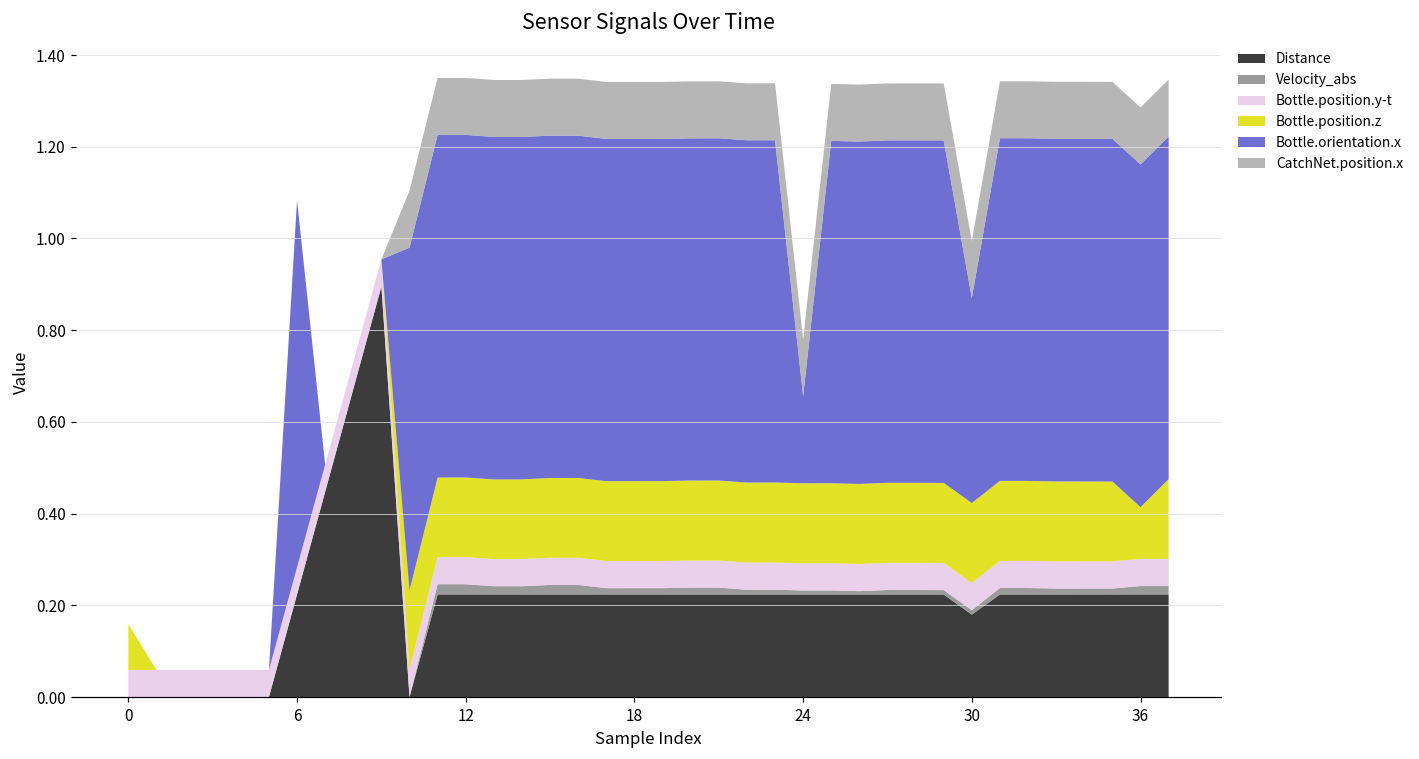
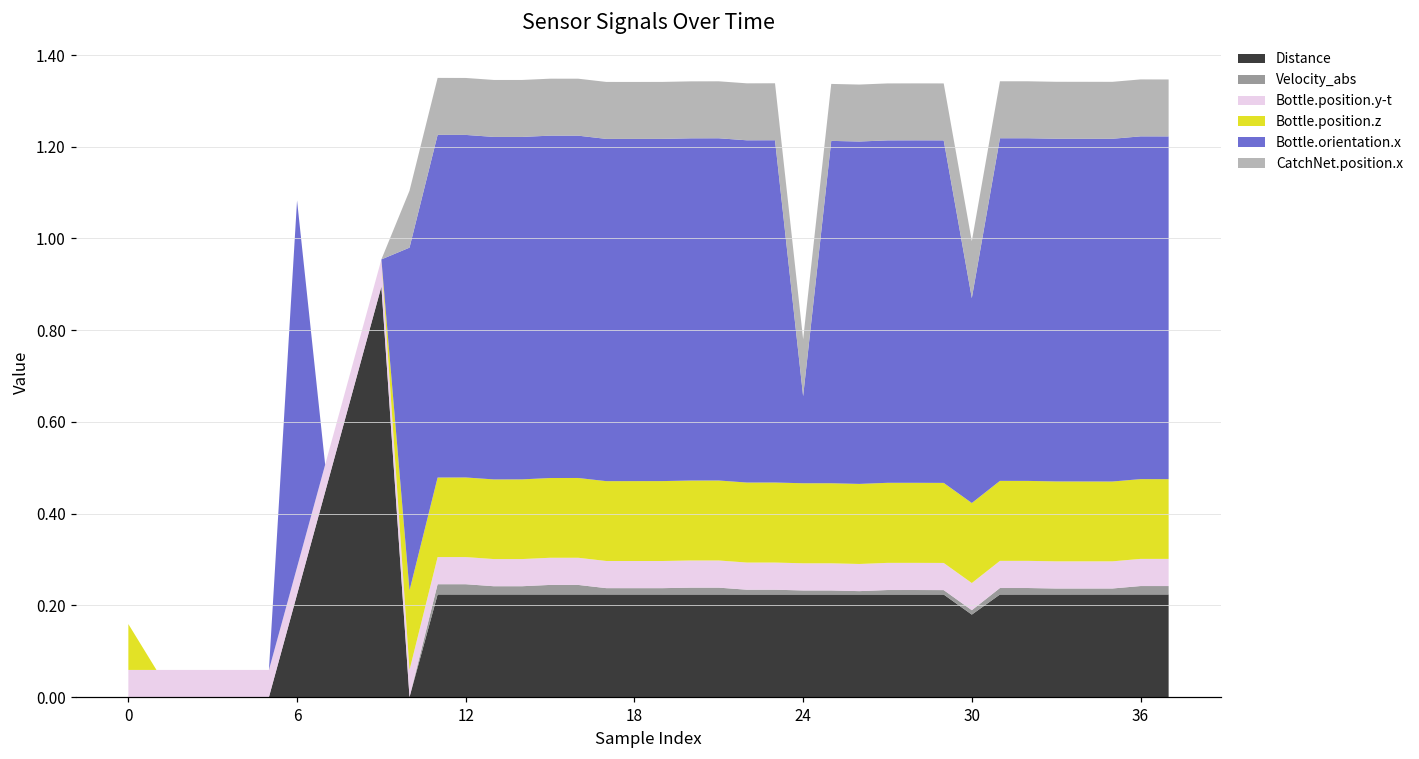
Bottle.position.z, 36: 0.11 -> 0.17
